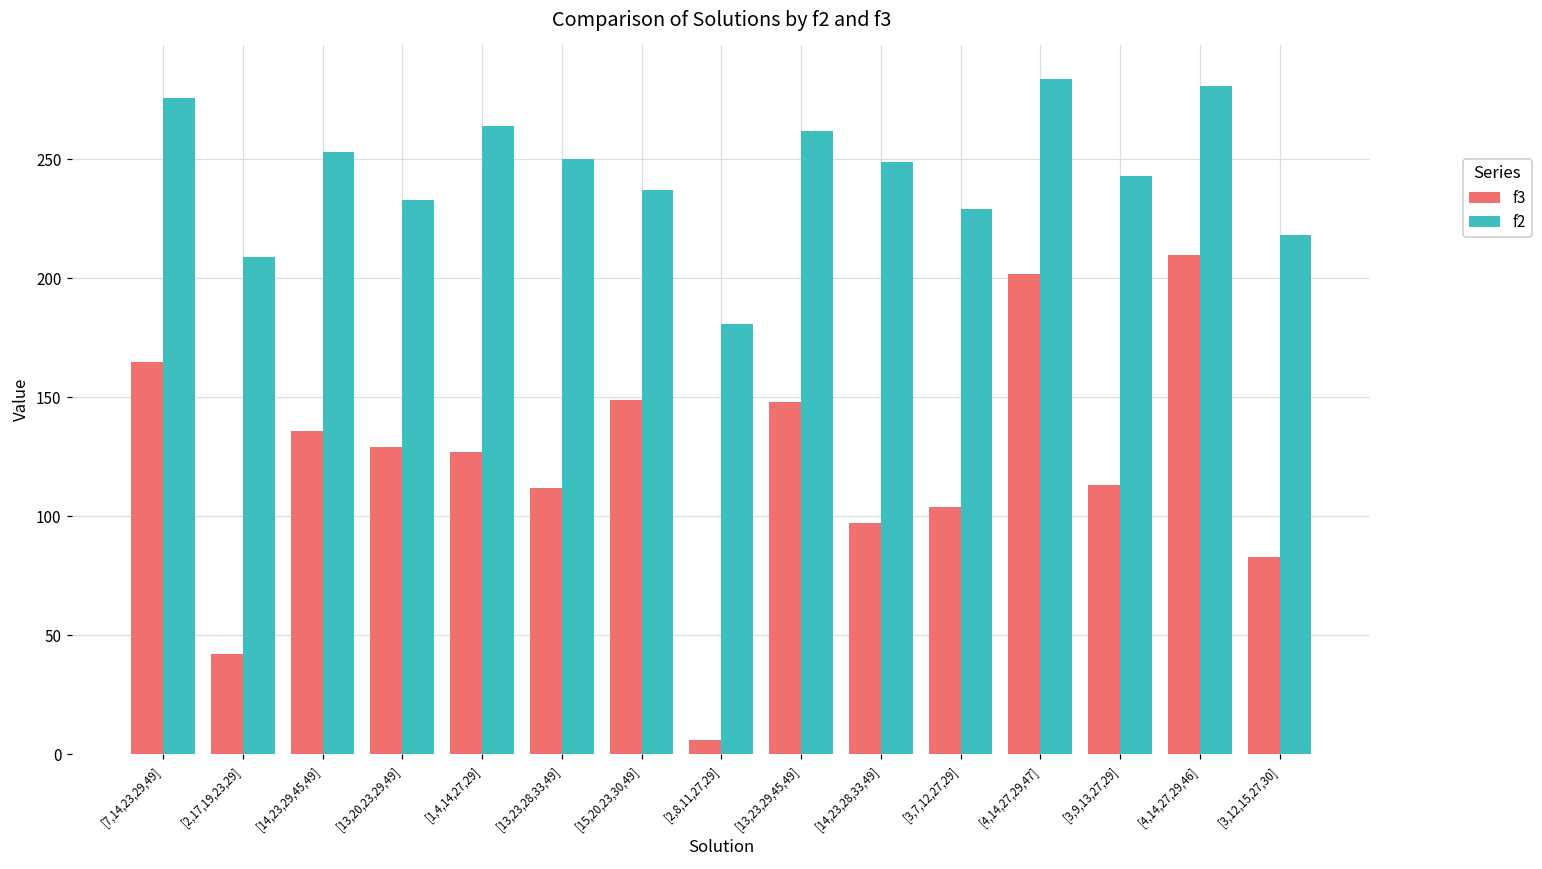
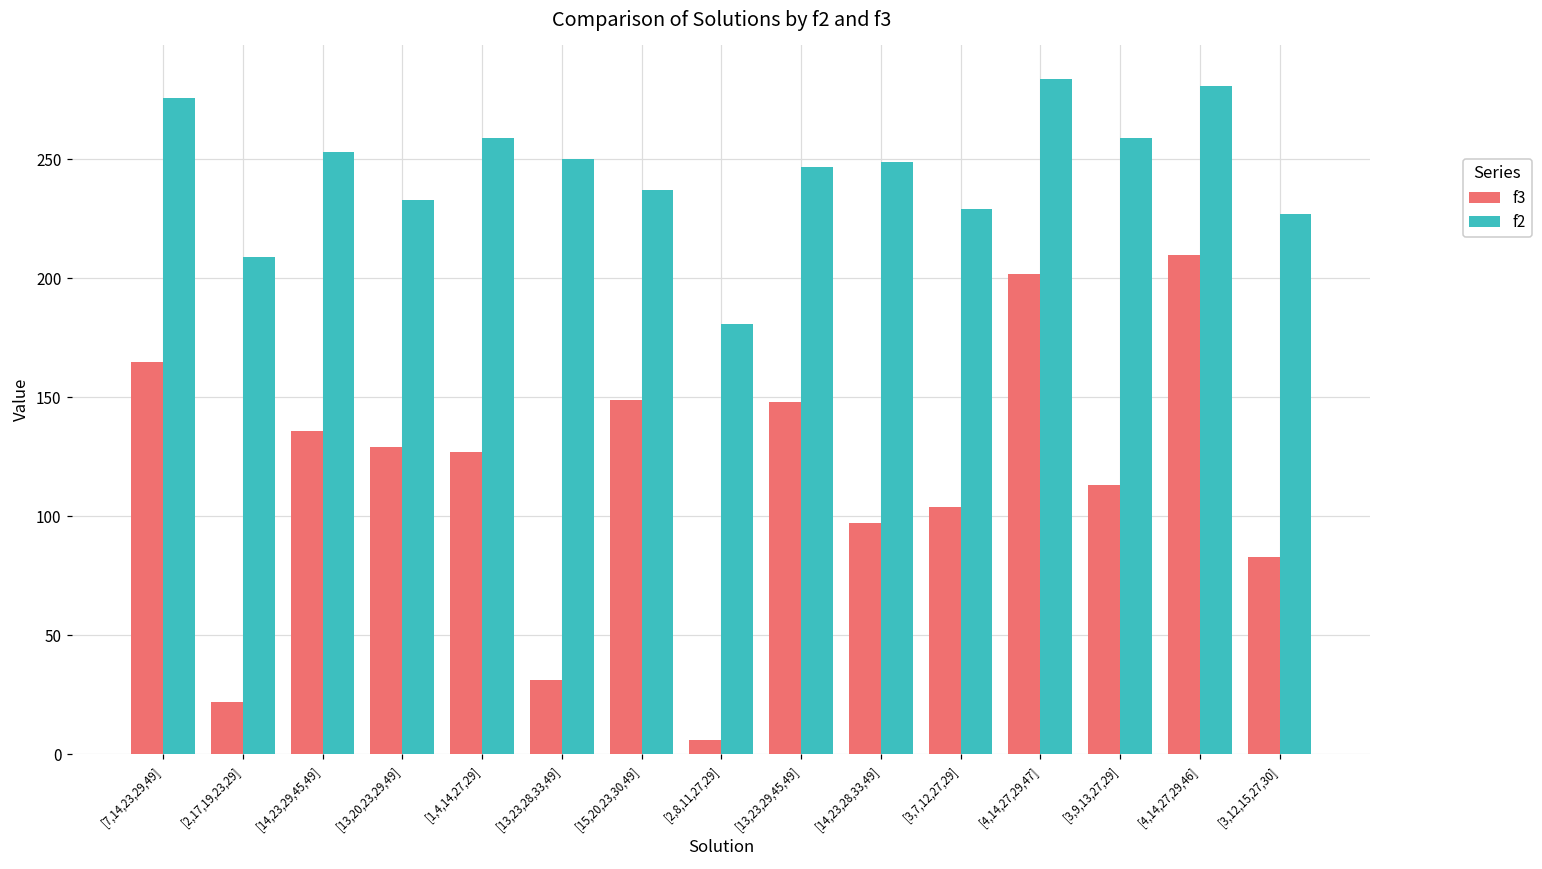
f3, [2,17,19,23,29]: 42 -> 22
f2, [1,4,14,27,29]: 264 -> 259
f3, [13,23,28,33,49]: 112 -> 31
f2, [13,23,29,45,49]: 262 -> 247
f2, [3,9,13,27,29]: 243 -> 259
f2, [3,12,15,27,30]: 218 -> 227
